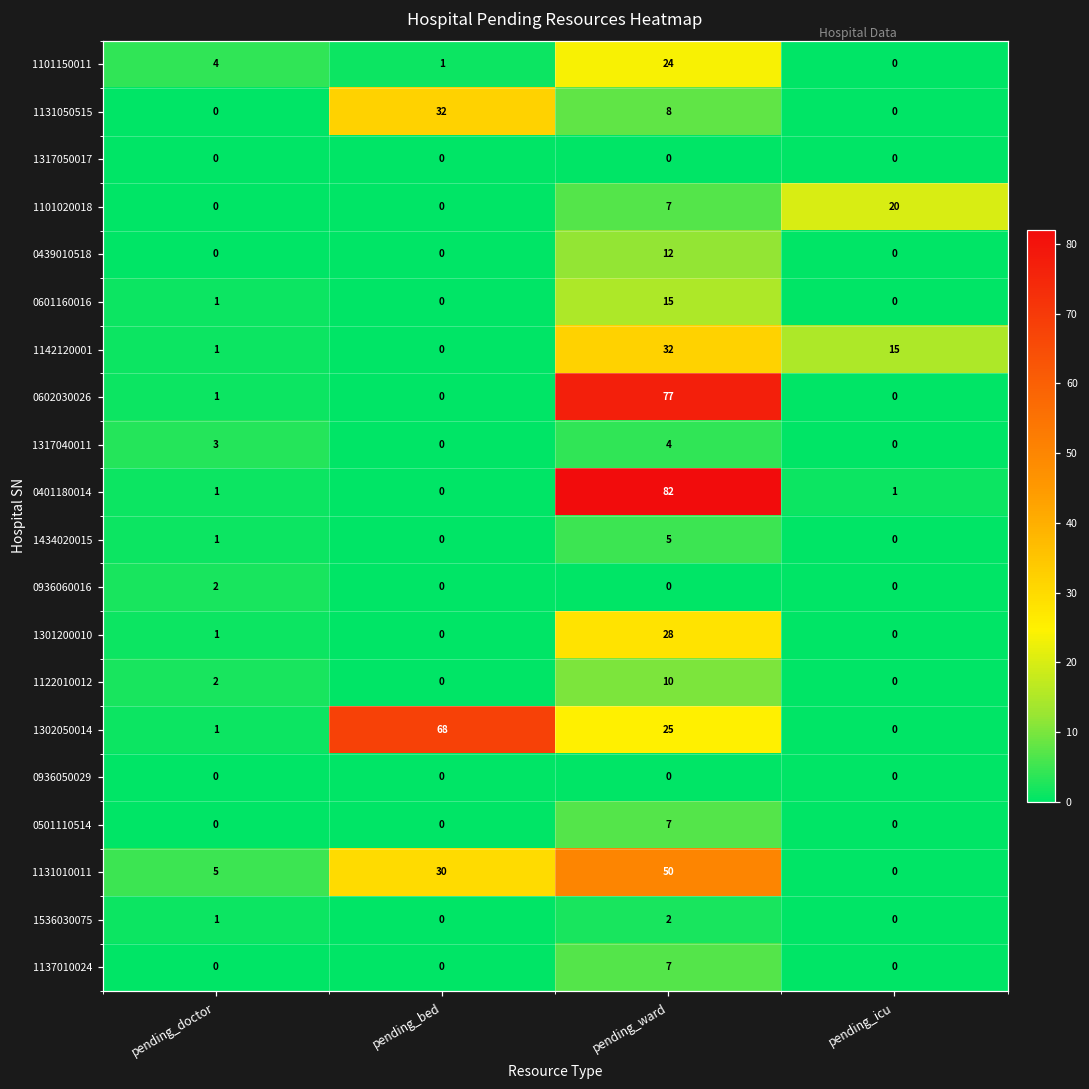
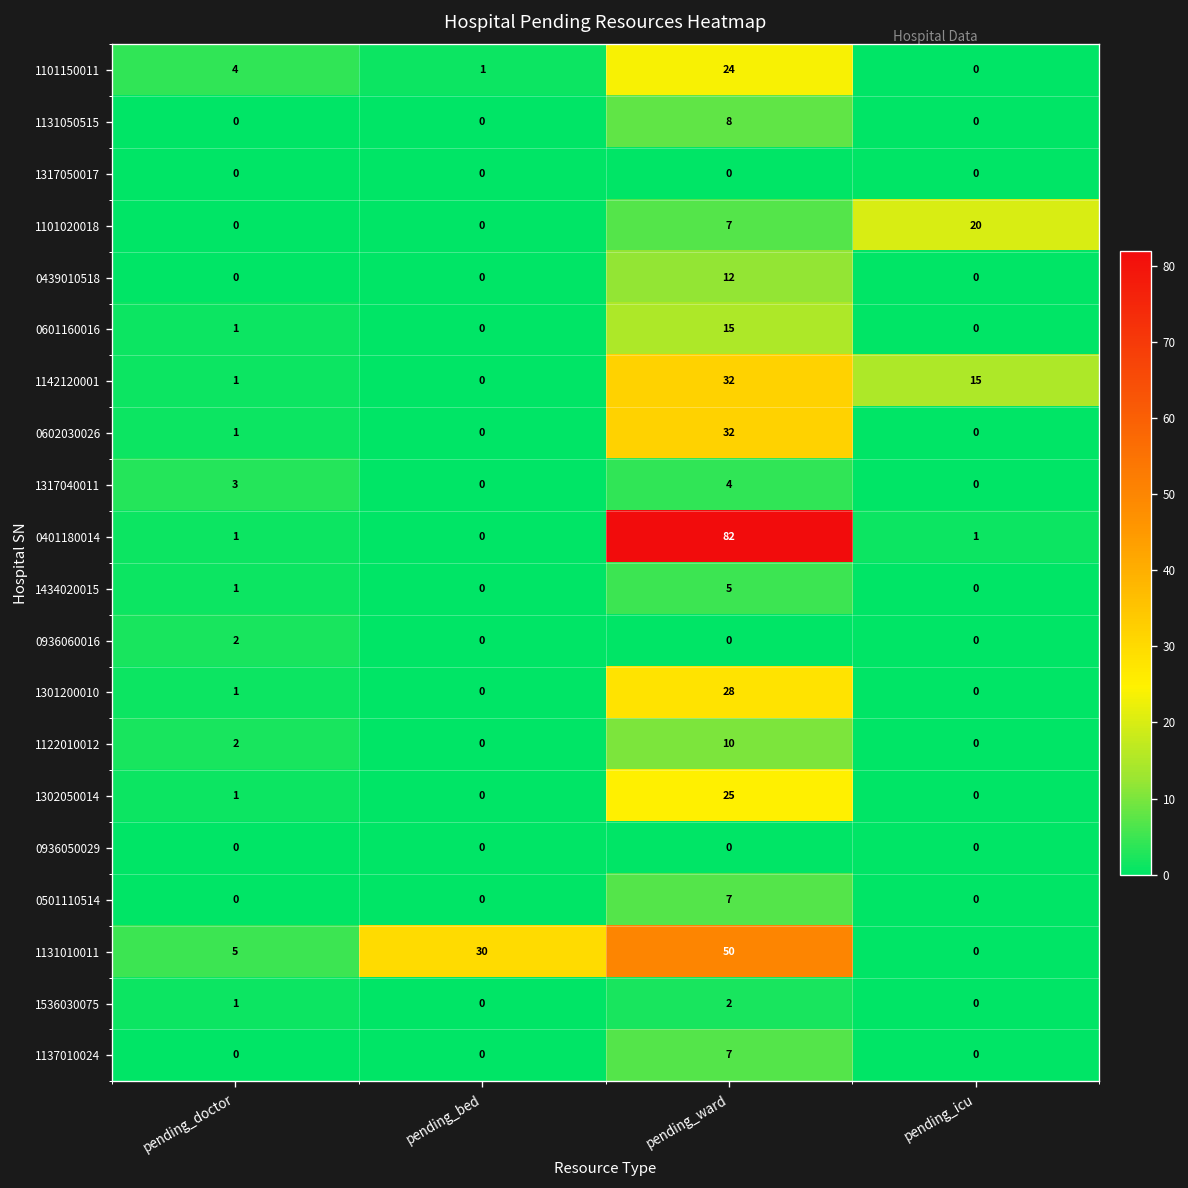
1131050515, pending_bed: 32 -> 0
0602030026, pending_ward: 77 -> 32
1302050014, pending_bed: 68 -> 0
